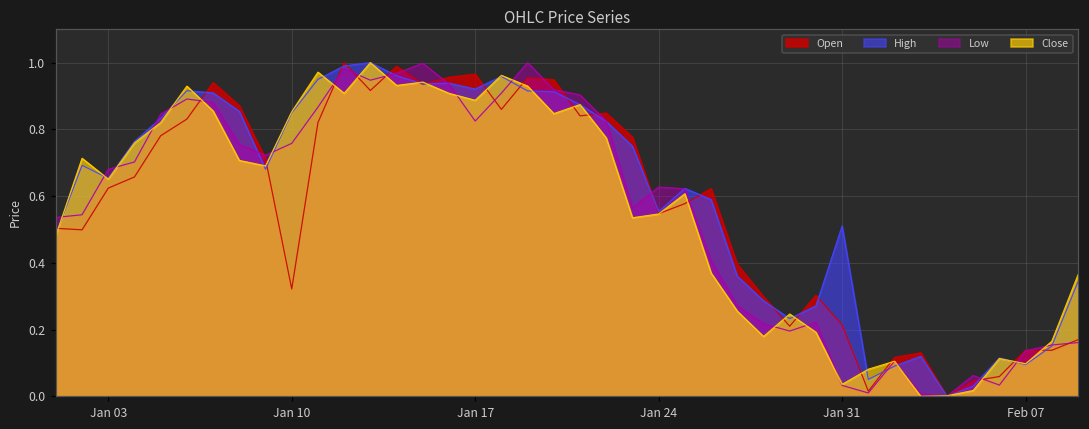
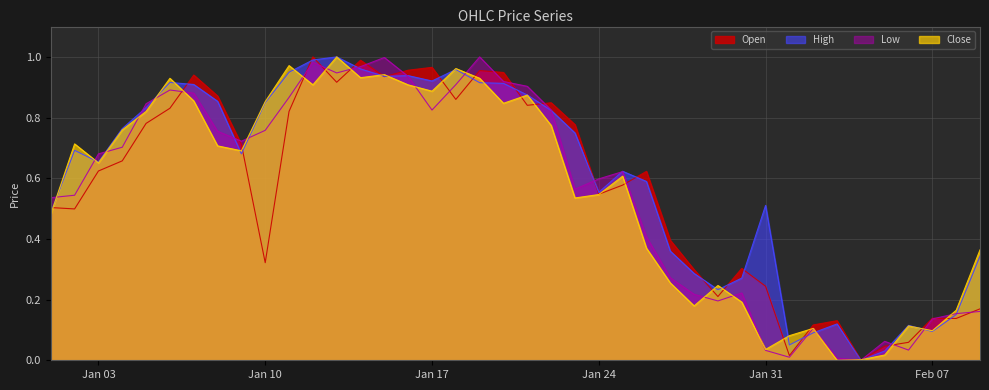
Low, Jan 24: 0.63 -> 0.60
Open, Jan 31: 0.21 -> 0.24
